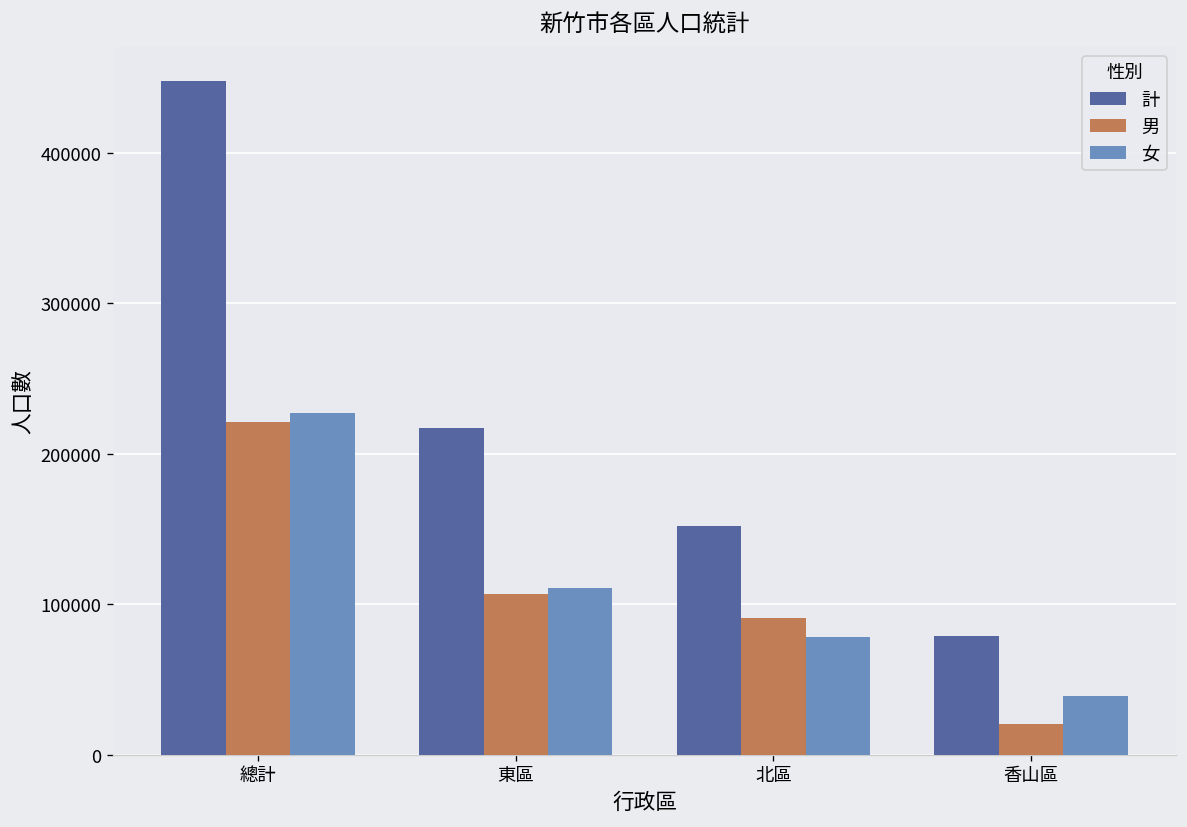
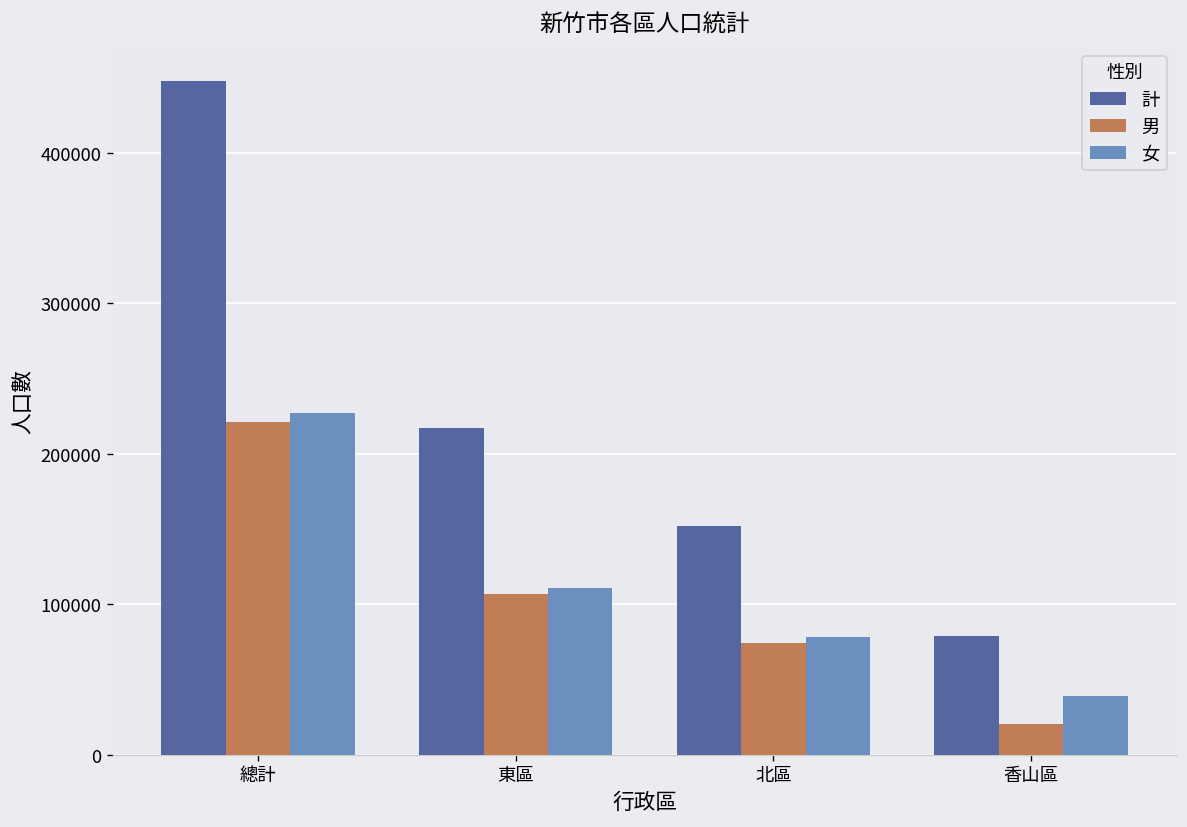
男, 北區: 91000 -> 74000
